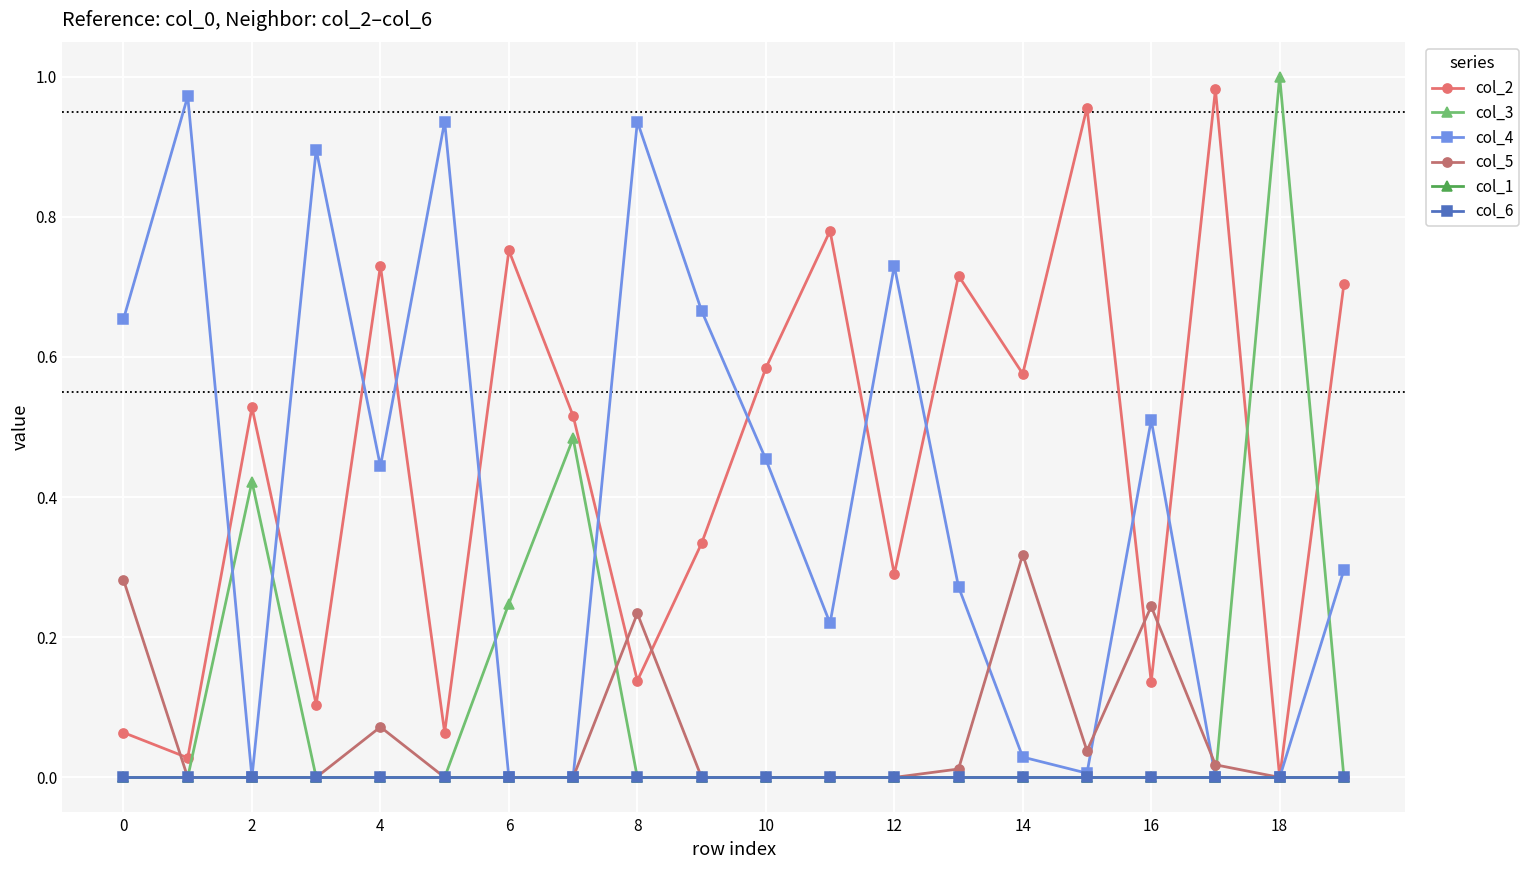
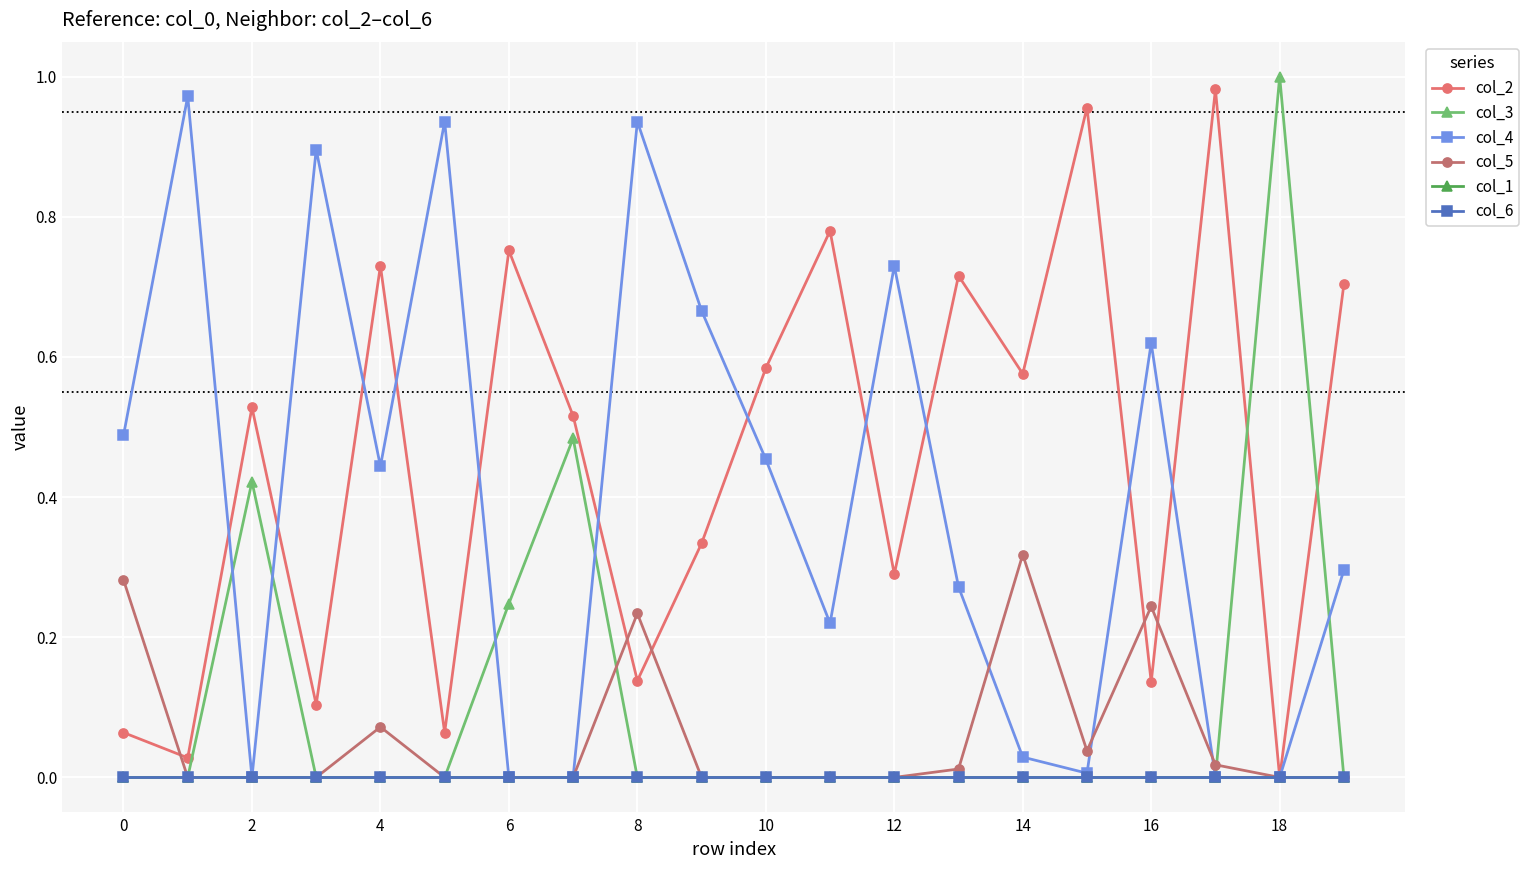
col_4, 0: 0.65 -> 0.49
col_4, 16: 0.51 -> 0.62
